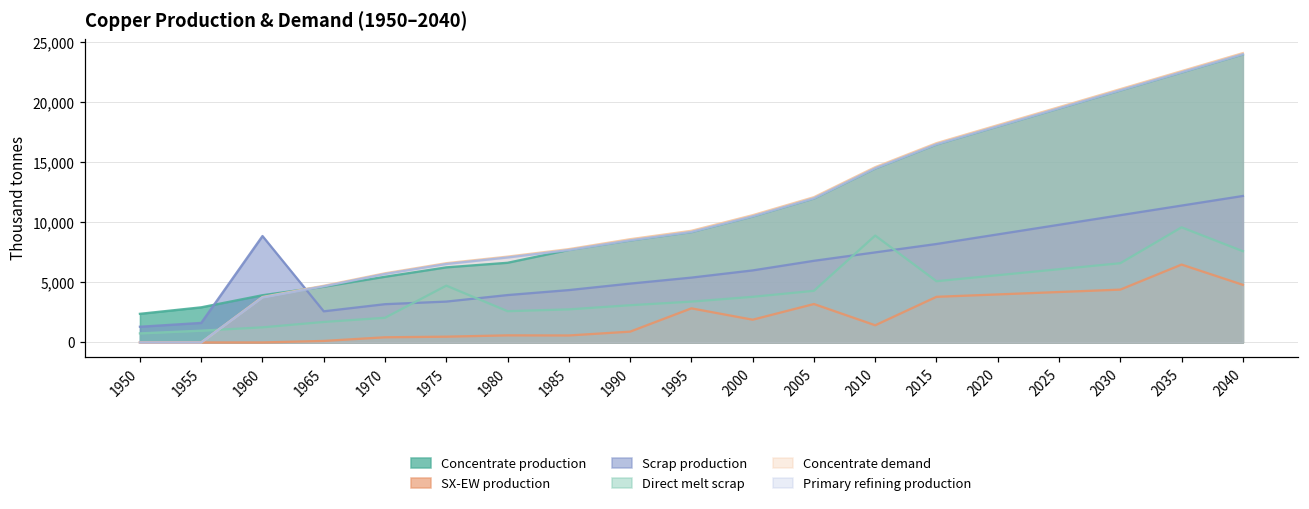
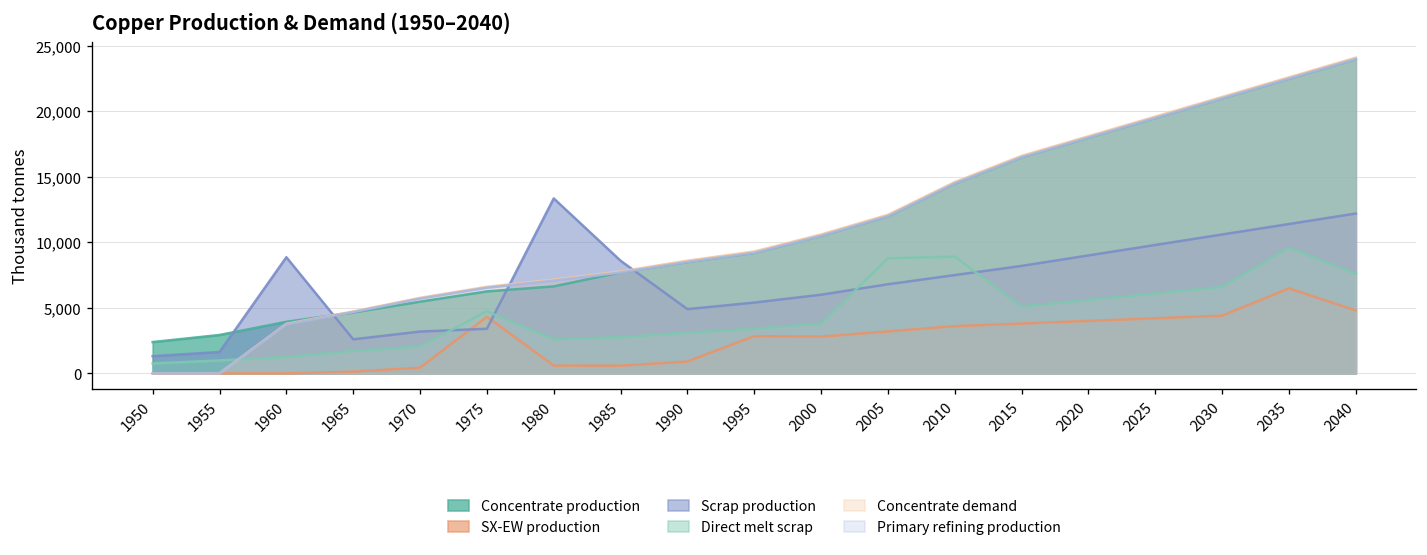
SX-EW production, 1975: 500 -> 4,300
Scrap production, 1980: 3,900 -> 13,400
Scrap production, 1985: 4,400 -> 8,600
SX-EW production, 2000: 1,900 -> 2,800
Direct melt scrap, 2005: 4,300 -> 8,800
SX-EW production, 2010: 1,400 -> 3,600
